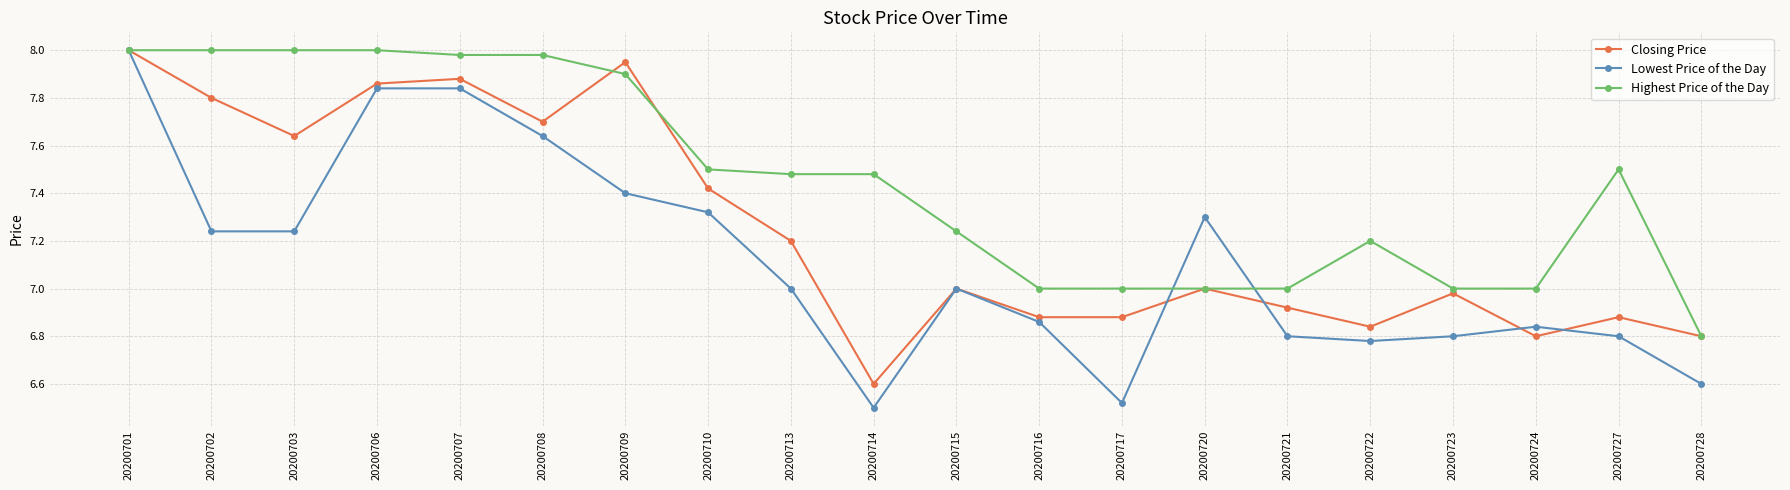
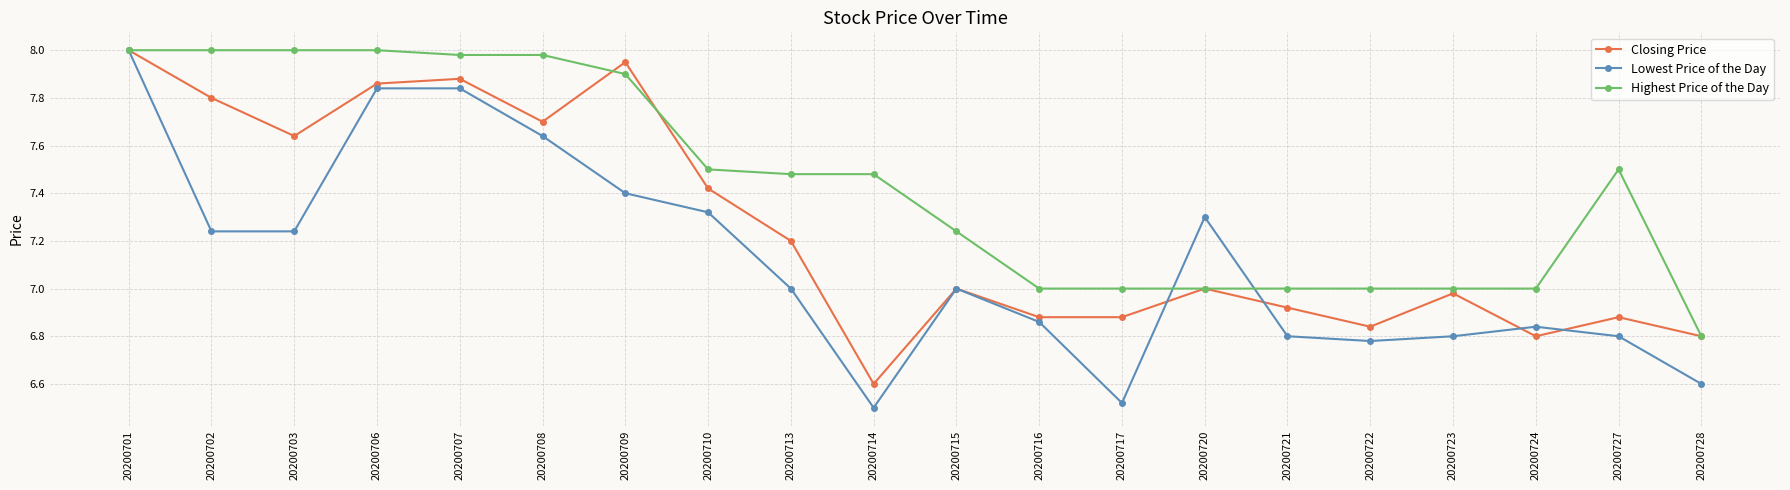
Highest Price of the Day, 20200722: 7.2 -> 7.0
